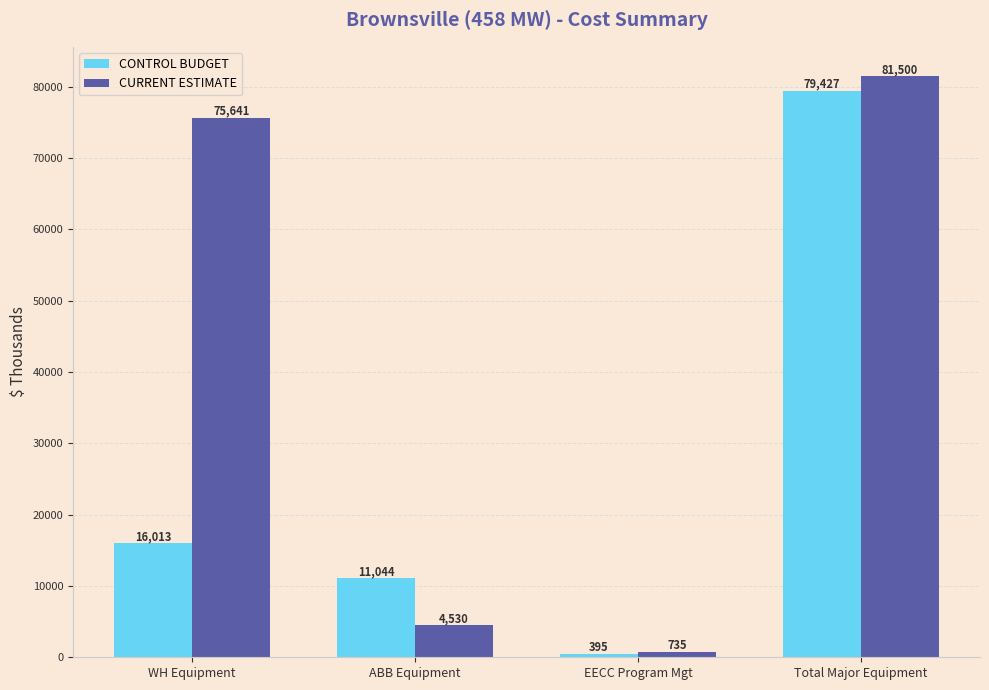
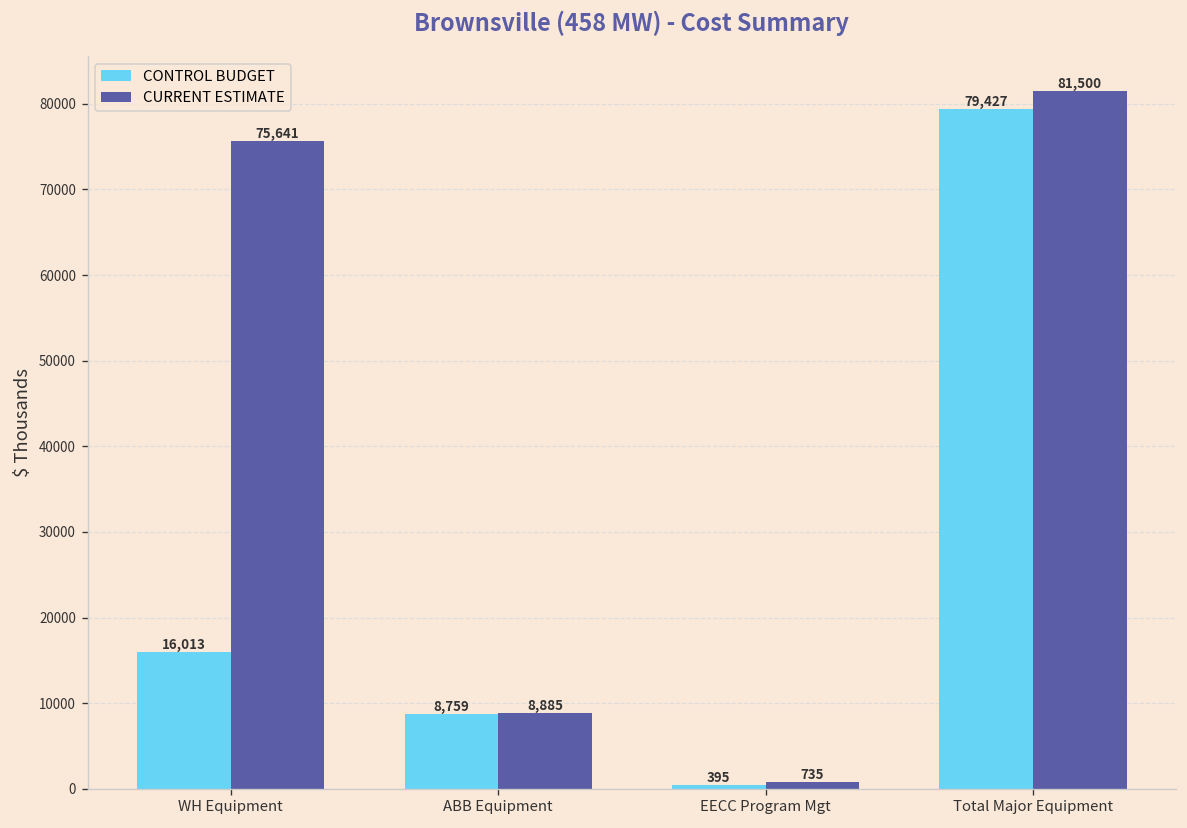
CONTROL BUDGET, ABB Equipment: 11,044 -> 8,759
CURRENT ESTIMATE, ABB Equipment: 4,530 -> 8,885
